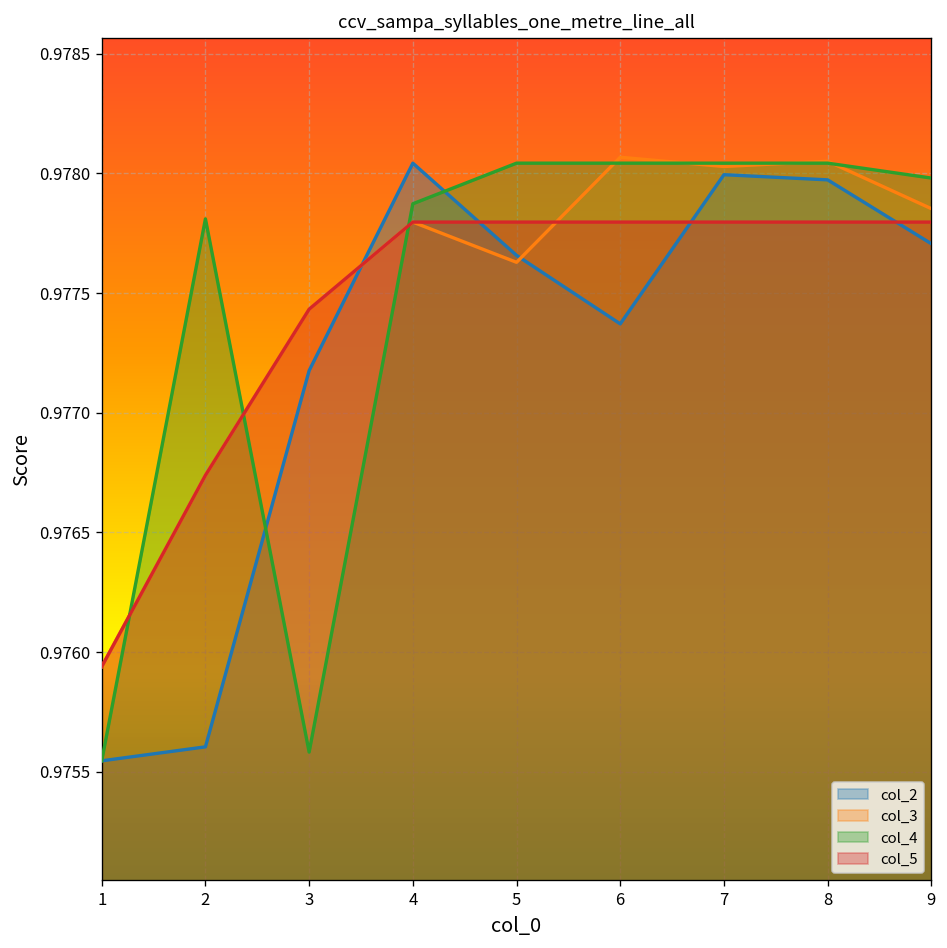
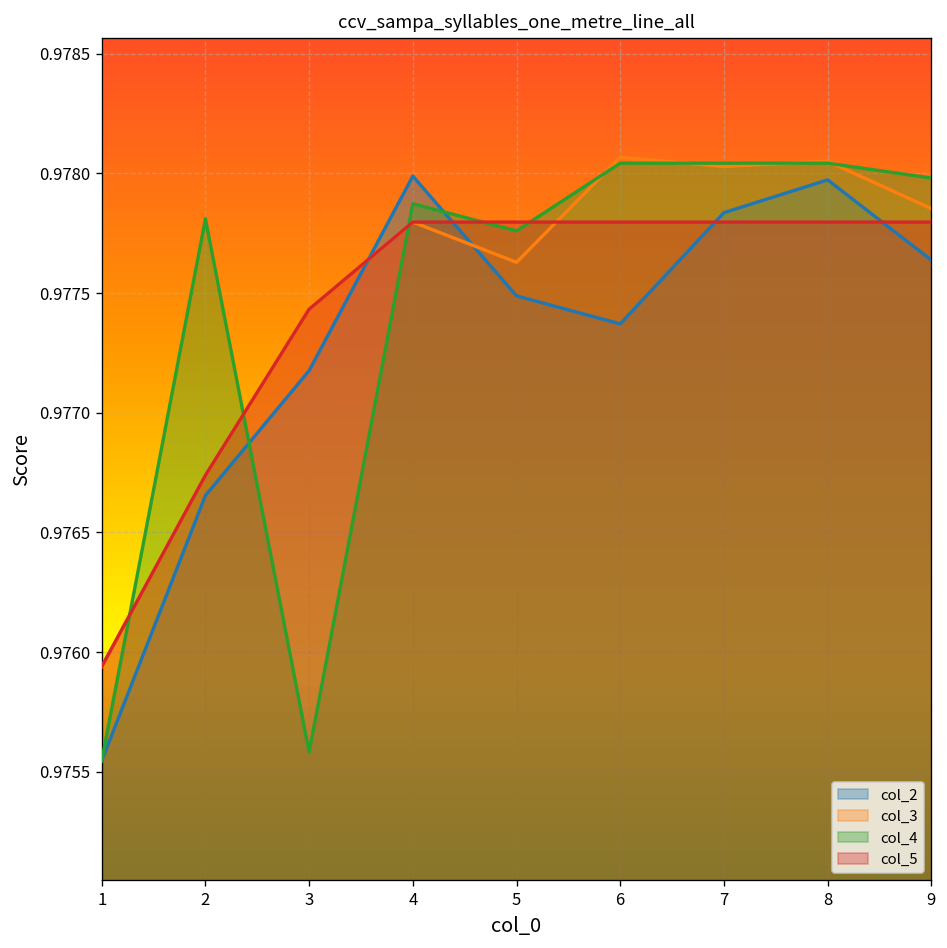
col_2, 2: 0.97560 -> 0.97665
col_2, 4: 0.97804 -> 0.97799
col_2, 5: 0.97766 -> 0.97749
col_4, 5: 0.97804 -> 0.97776
col_2, 7: 0.97799 -> 0.97784
col_2, 9: 0.97771 -> 0.97764
